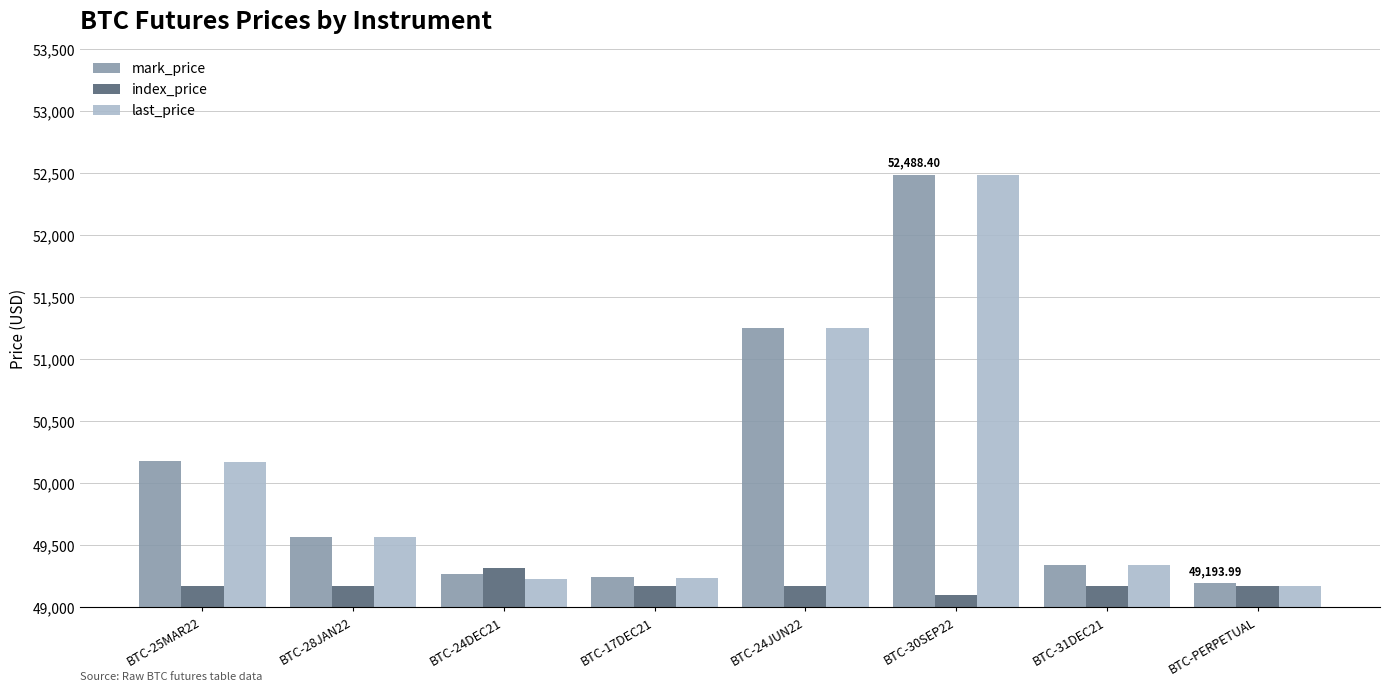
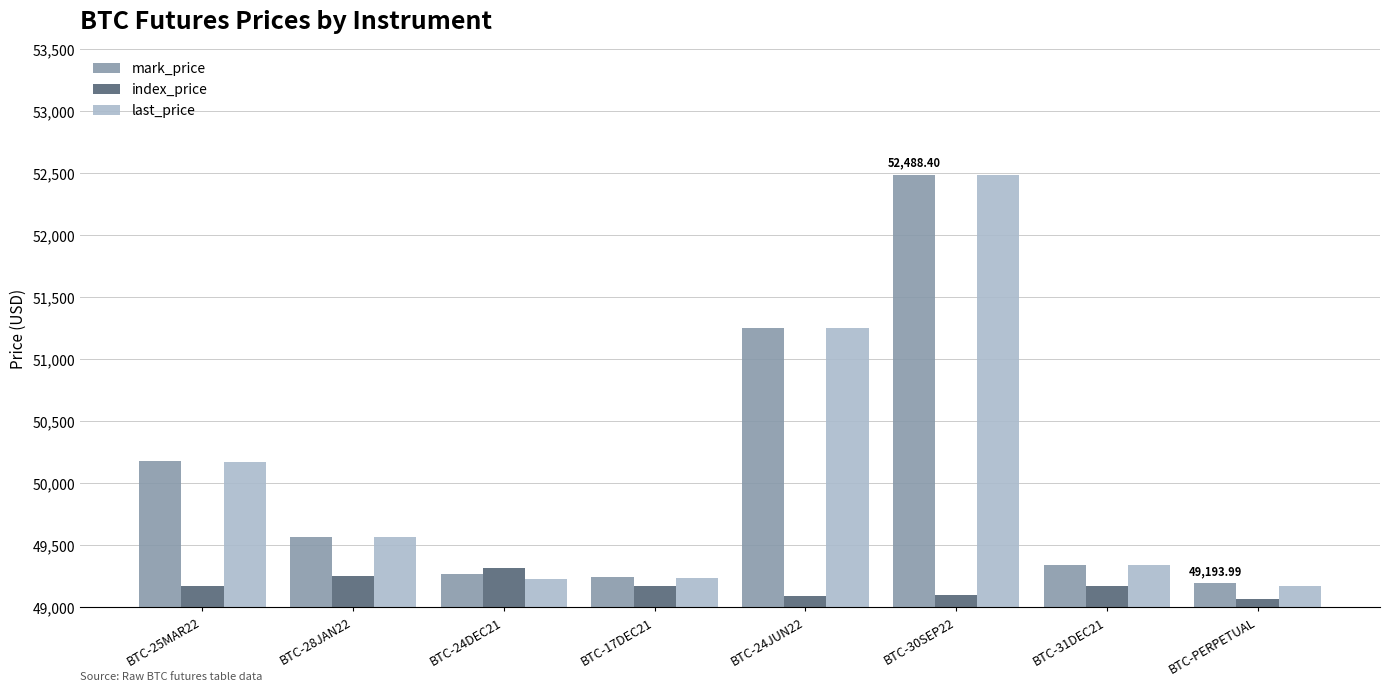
index_price, BTC-28JAN22: 49,170 -> 49,250
index_price, BTC-24JUN22: 49,170 -> 49,090
index_price, BTC-PERPETUAL: 49,170 -> 49,070
